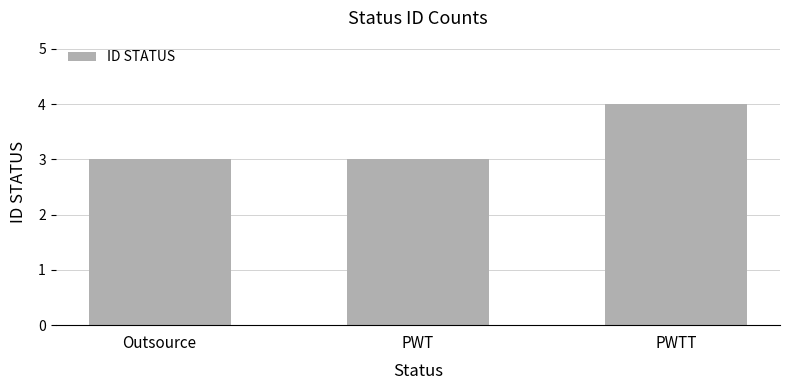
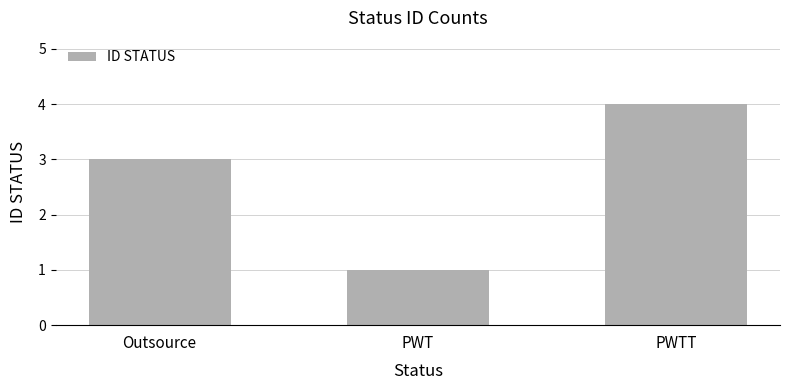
PWT: 3 -> 1
